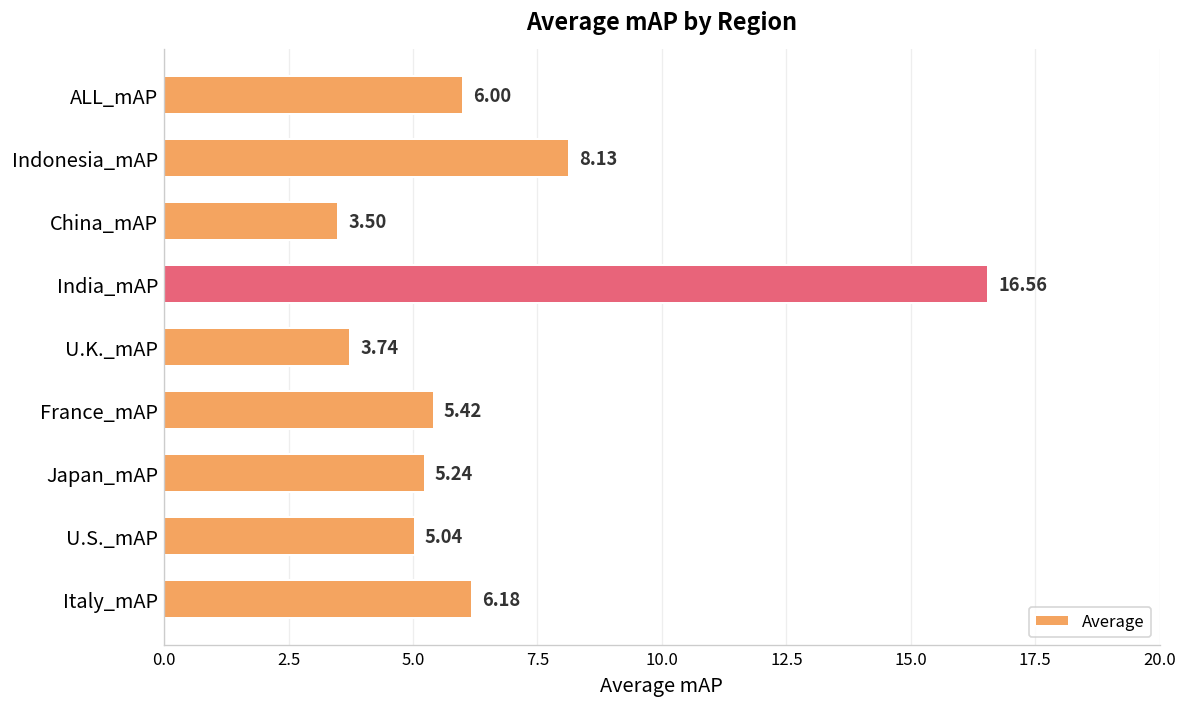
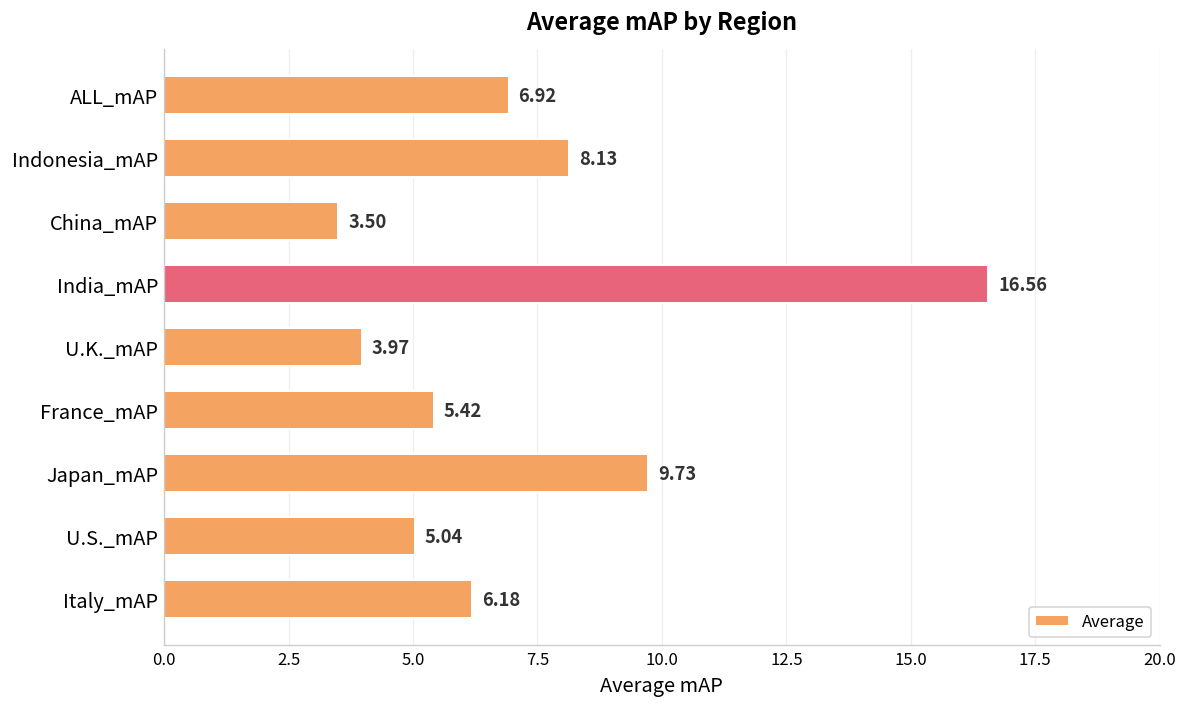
ALL_mAP: 6.00 -> 6.92
U.K._mAP: 3.74 -> 3.97
Japan_mAP: 5.24 -> 9.73
